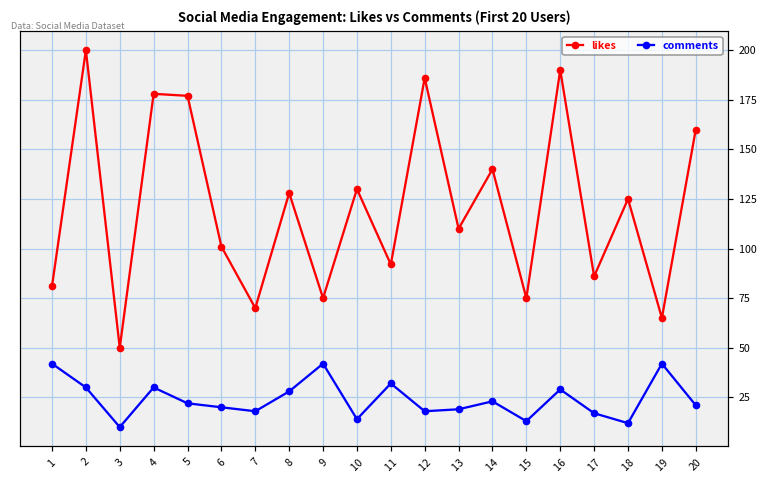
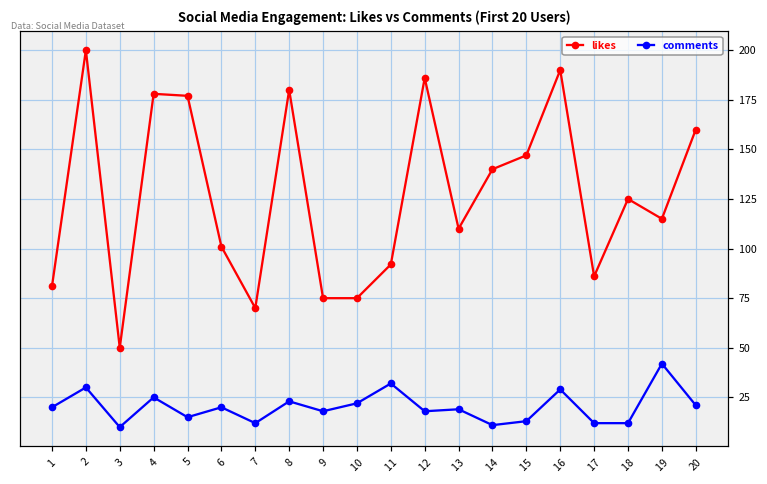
comments, 1: 42 -> 20
comments, 4: 30 -> 25
comments, 5: 22 -> 15
comments, 7: 18 -> 12
likes, 8: 128 -> 180
comments, 8: 28 -> 23
comments, 9: 42 -> 18
likes, 10: 130 -> 75
comments, 10: 14 -> 22
comments, 14: 23 -> 11
likes, 15: 75 -> 147
comments, 17: 17 -> 12
likes, 19: 65 -> 115
